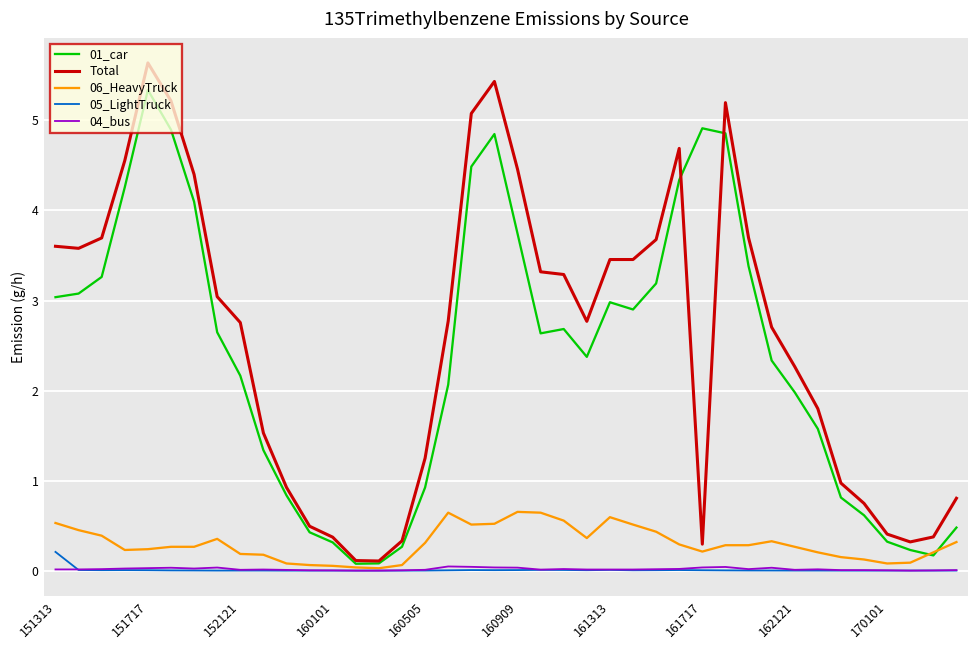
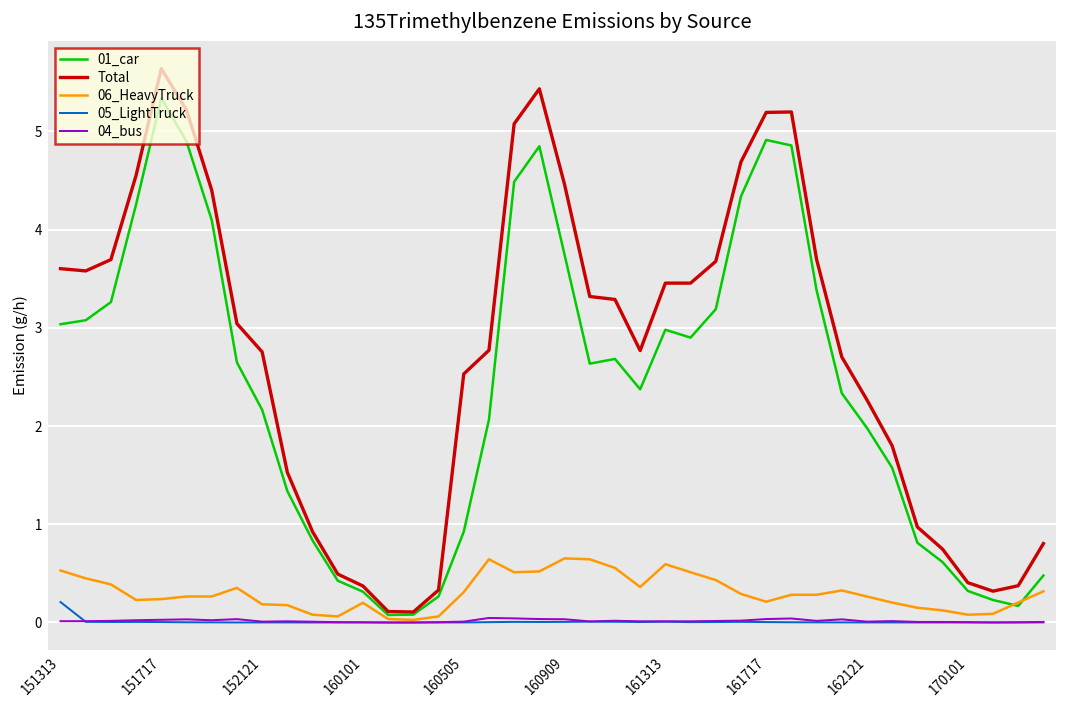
06_HeavyTruck, 160101: 0.1 -> 0.2
Total, 160505: 1.2 -> 2.5
Total, 161717: 0.3 -> 5.2
